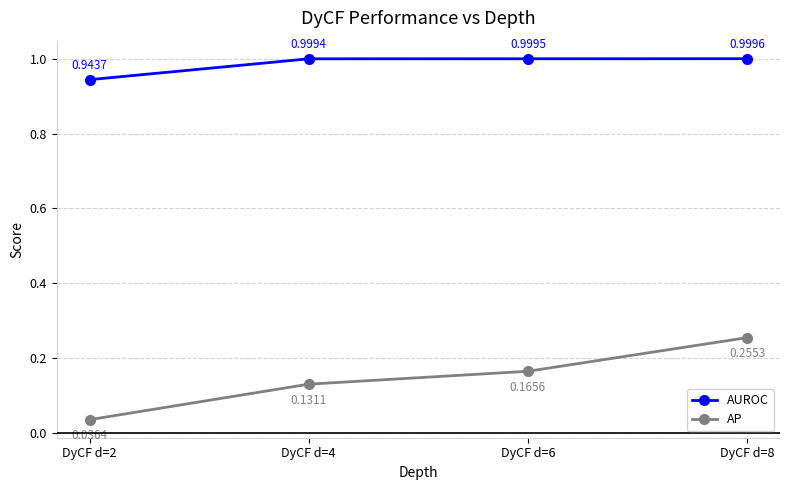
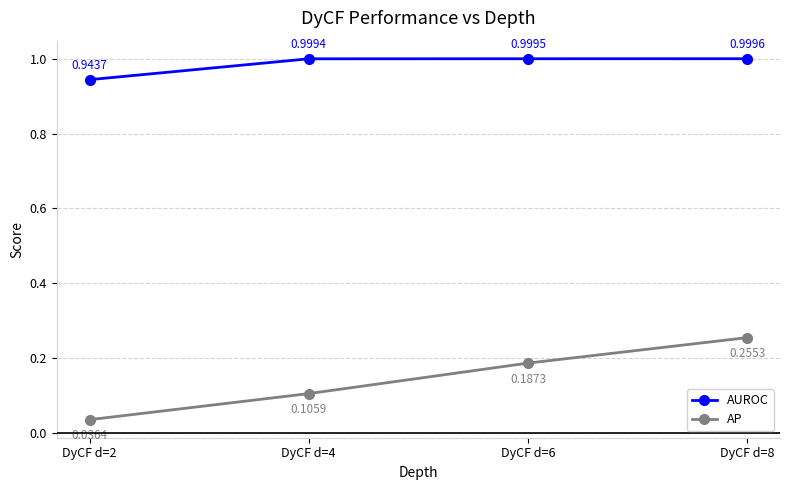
AP, DyCF d=4: 0.1311 -> 0.1059
AP, DyCF d=6: 0.1656 -> 0.1873
